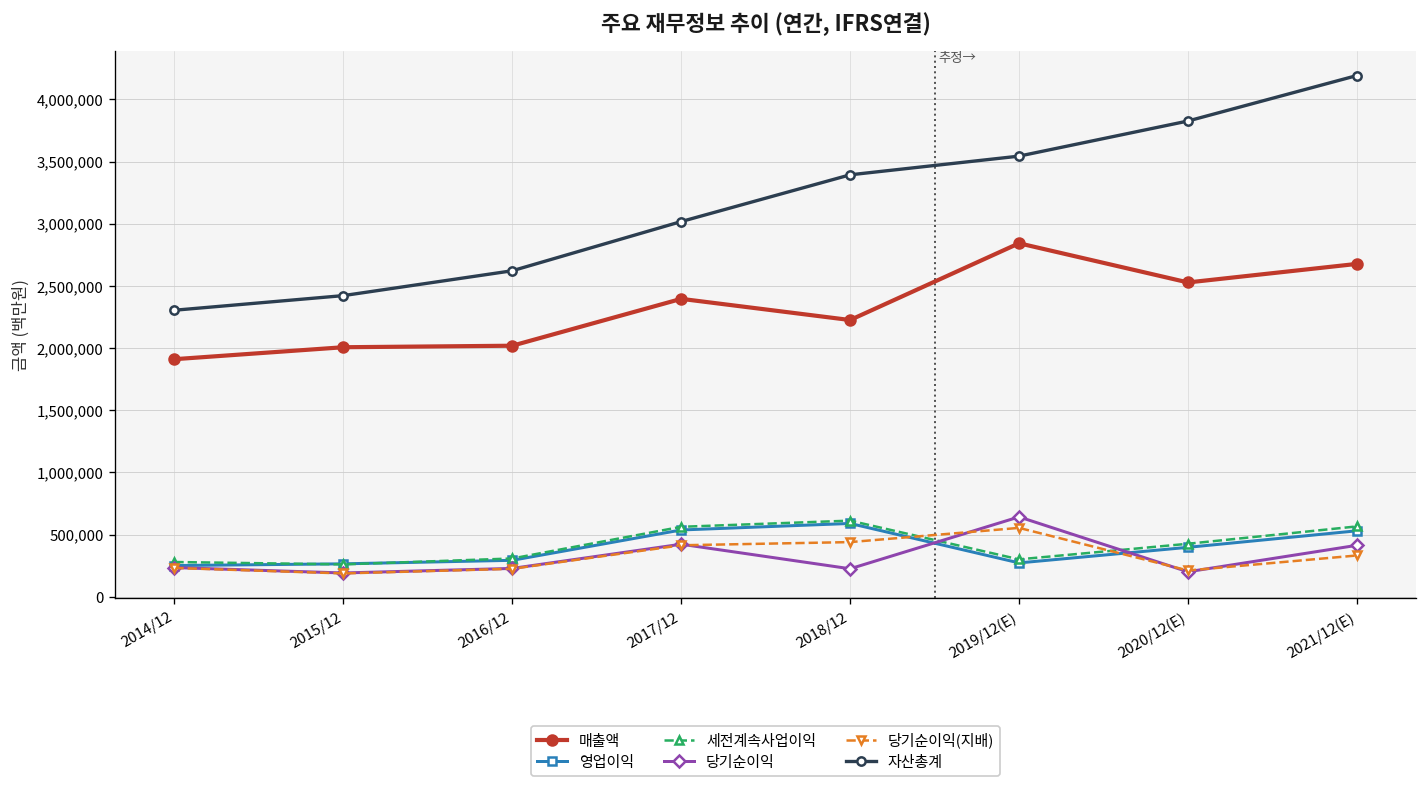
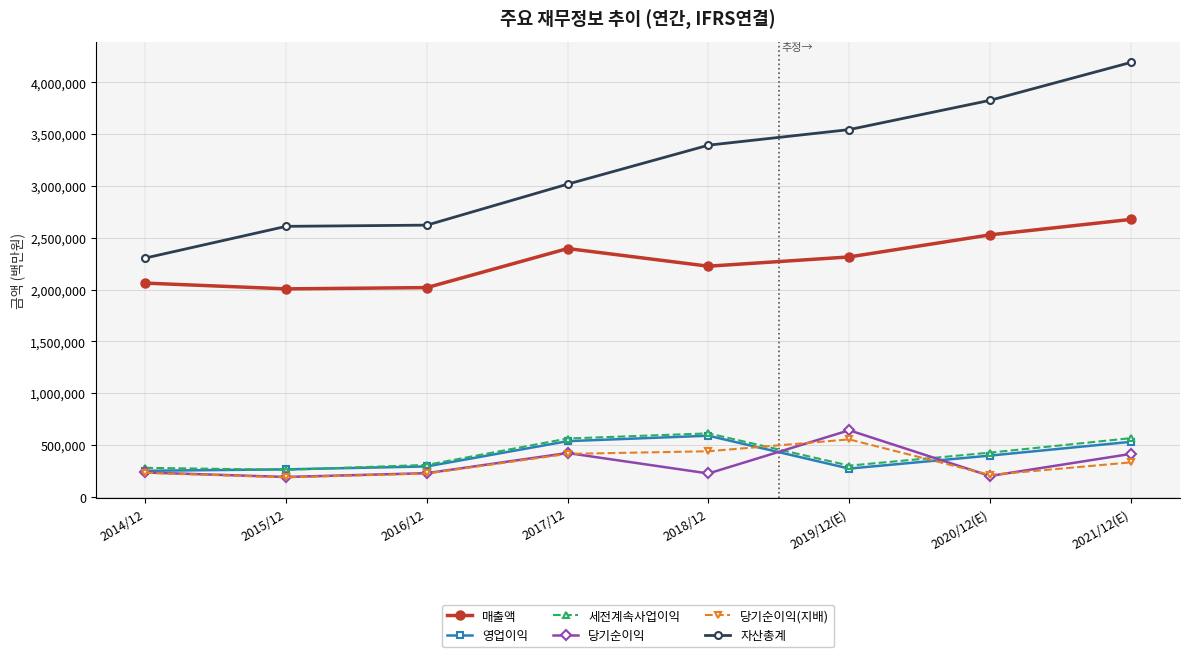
매출액, 2014/12: 1,910,000 -> 2,060,000
자산총계, 2015/12: 2,420,000 -> 2,610,000
매출액, 2019/12(E): 2,840,000 -> 2,310,000
